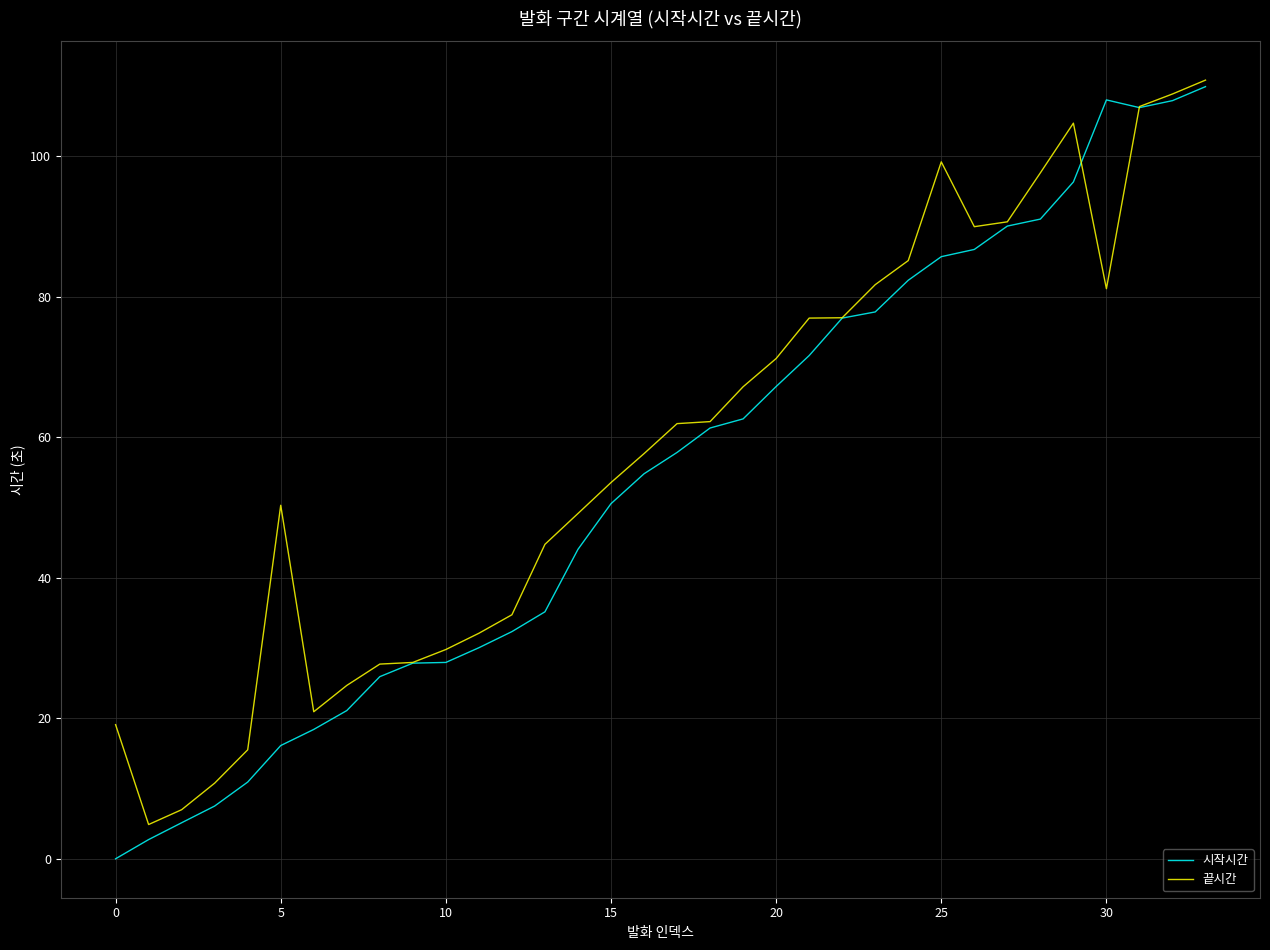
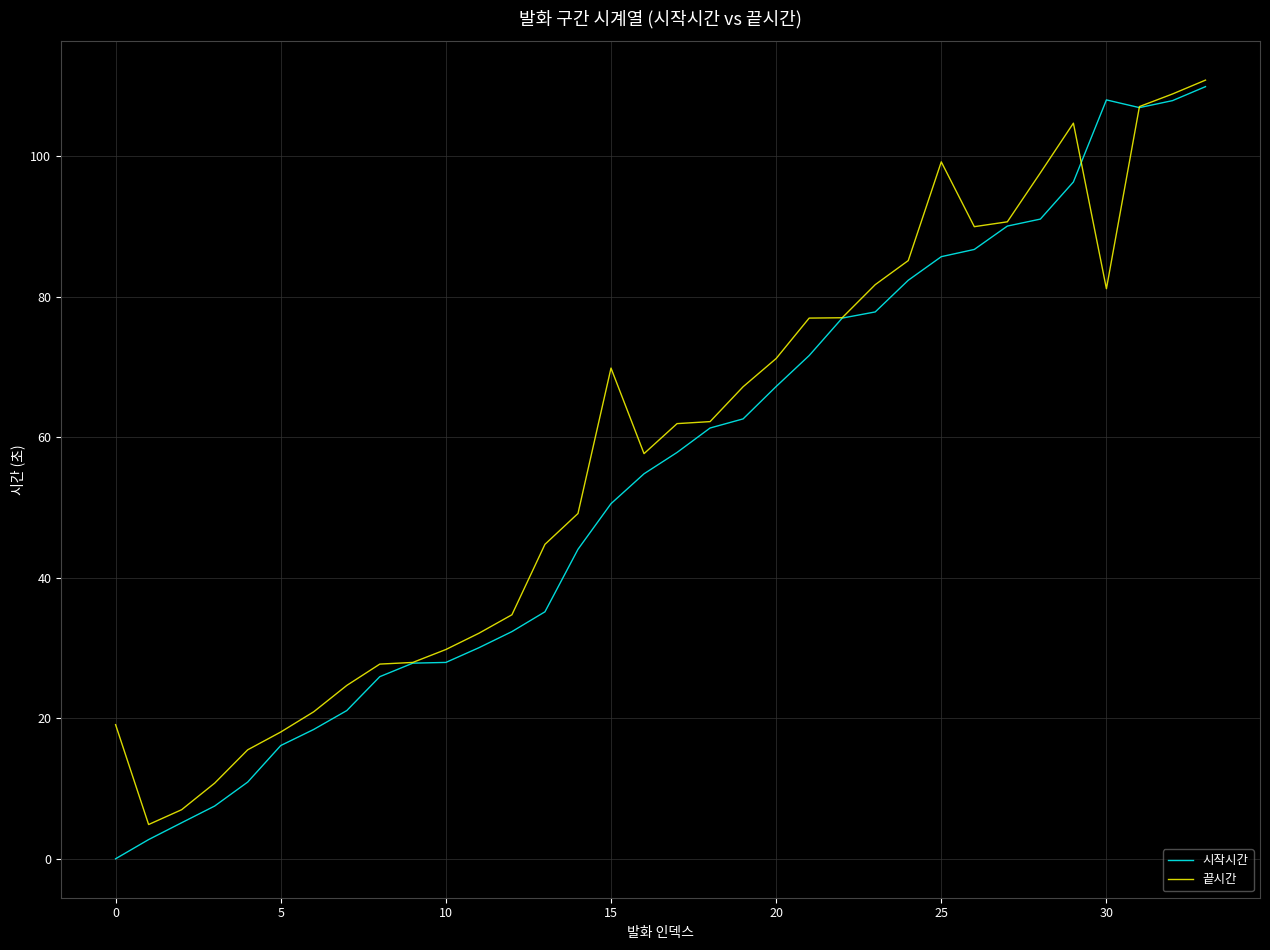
끝시간, 5: 50 -> 18
끝시간, 15: 54 -> 70
